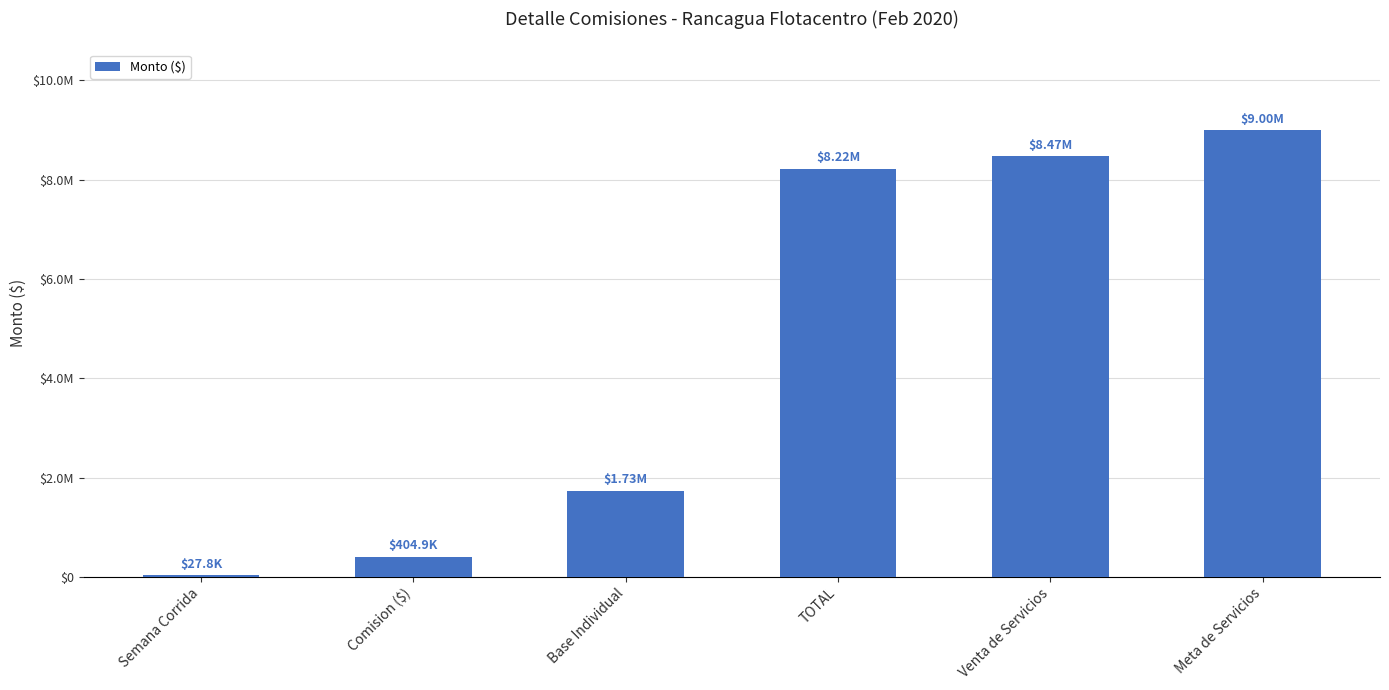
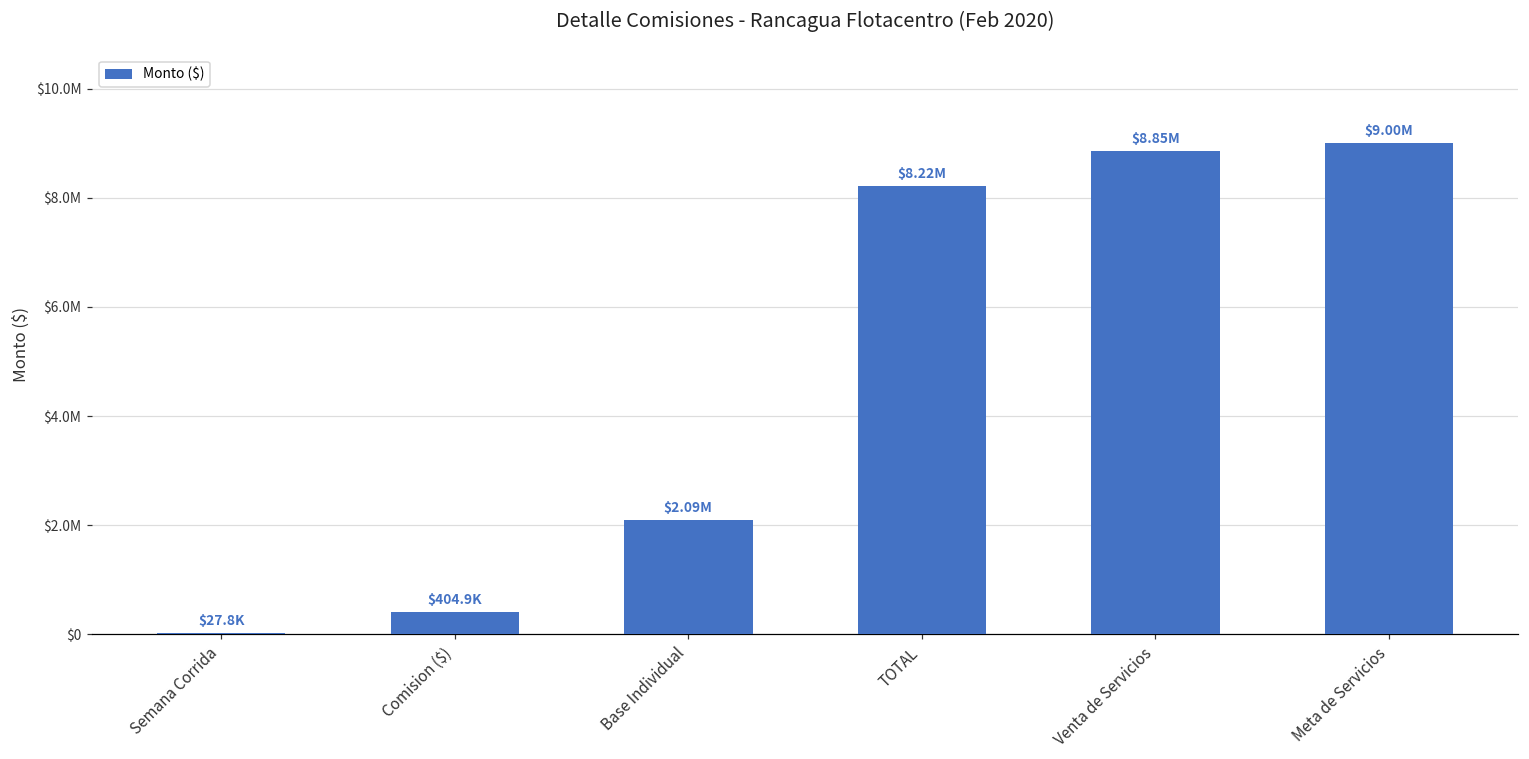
Base Individual: $1.73M -> $2.09M
Venta de Servicios: $8.47M -> $8.85M
